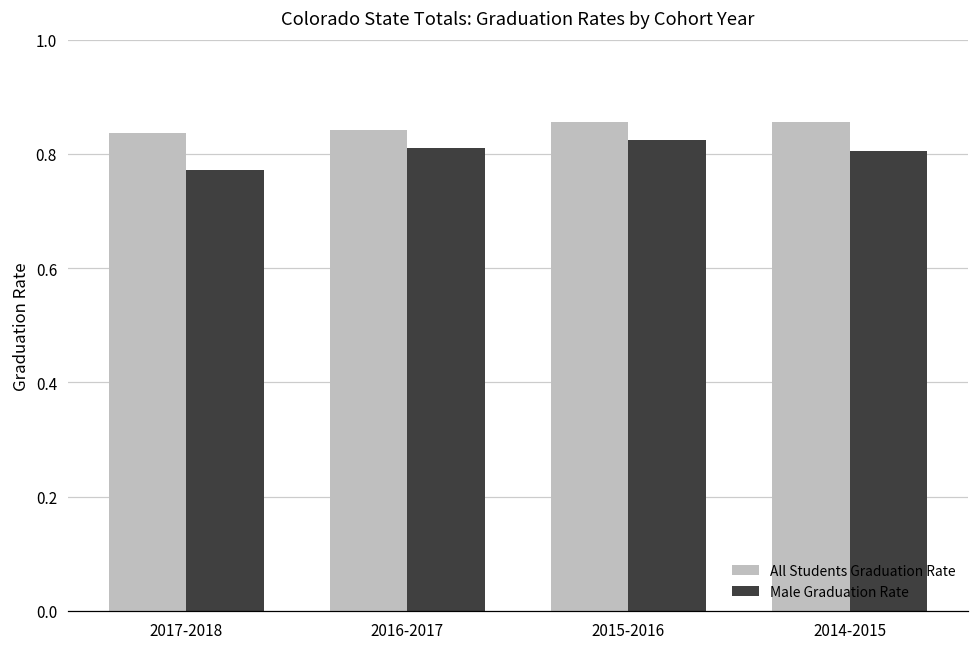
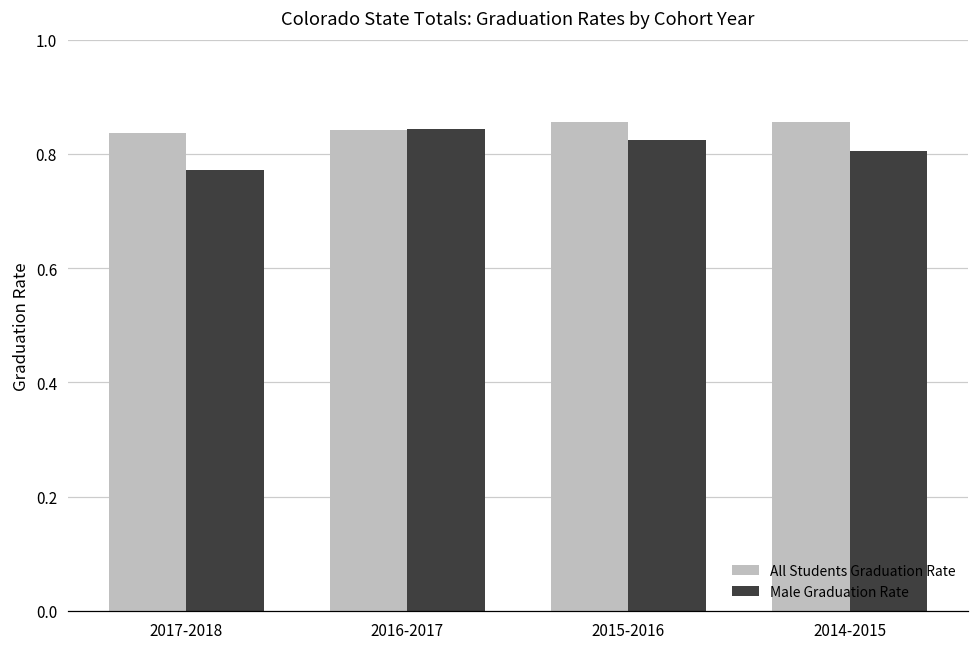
Male Graduation Rate, 2016-2017: 0.81 -> 0.84
